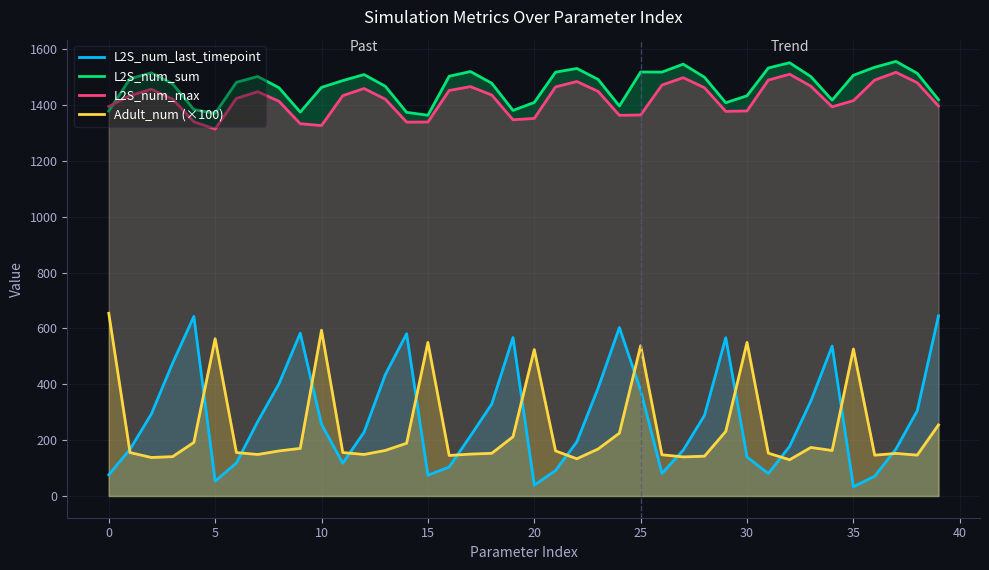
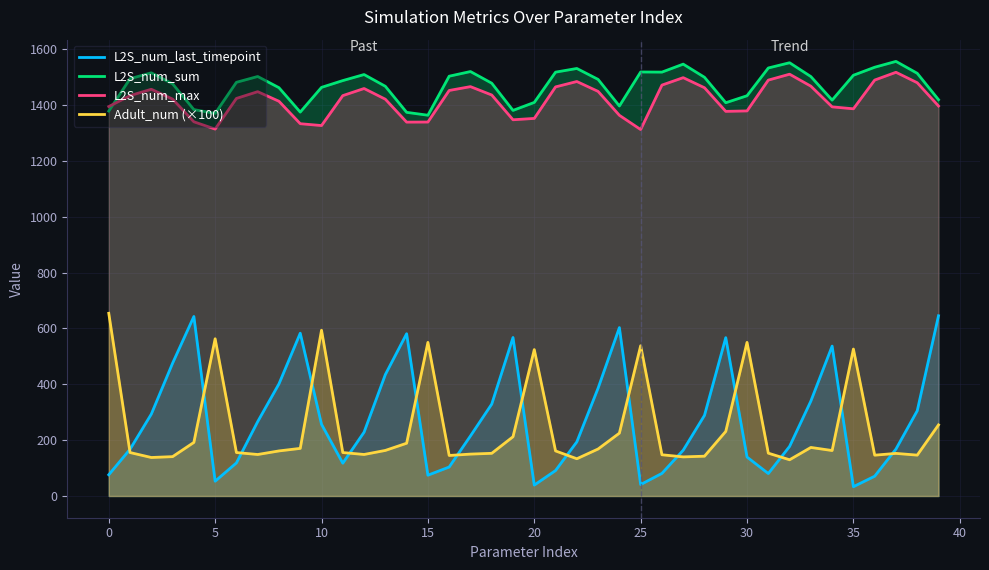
L2S_num_last_timepoint, 25: 380 -> 40
L2S_num_max, 25: 1360 -> 1310
L2S_num_max, 35: 1420 -> 1390
